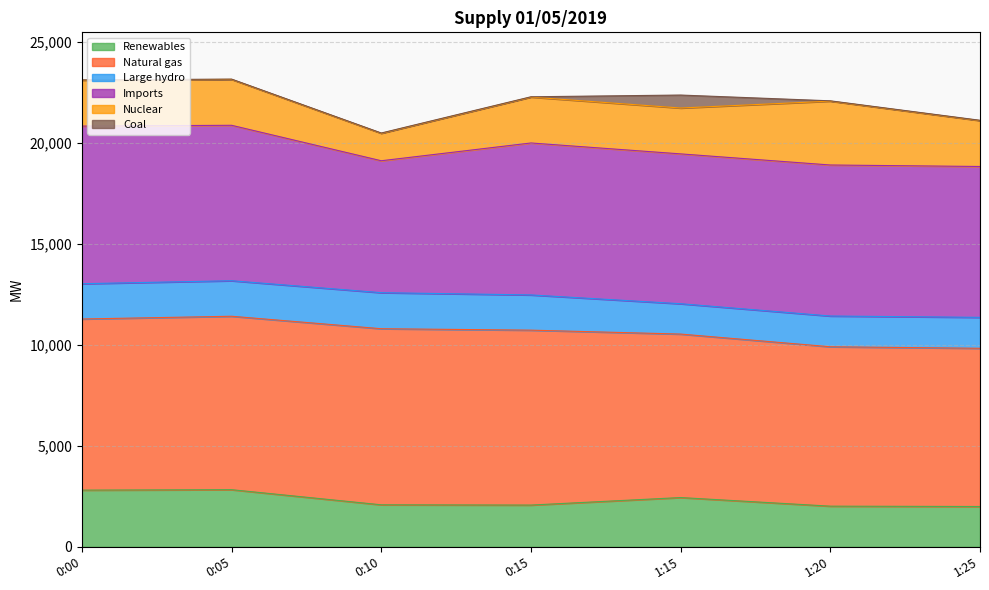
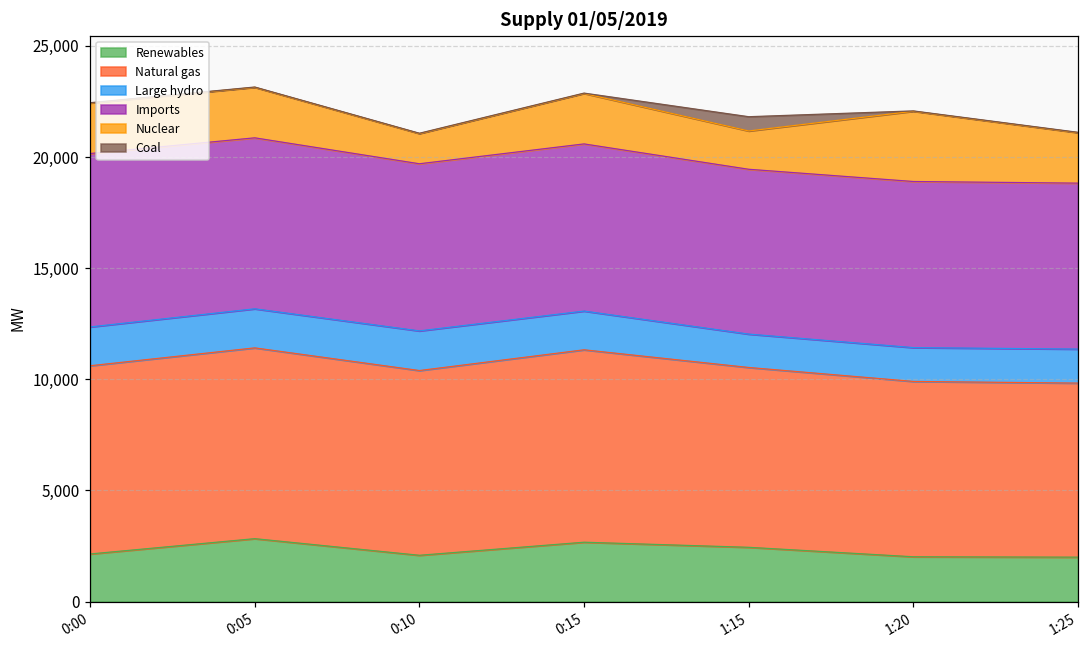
Renewables, 0:00: 2,800 -> 2,100
Natural gas, 0:10: 8,700 -> 8,300
Imports, 0:10: 6,500 -> 7,500
Renewables, 0:15: 2,100 -> 2,700
Nuclear, 1:15: 2,300 -> 1,700
